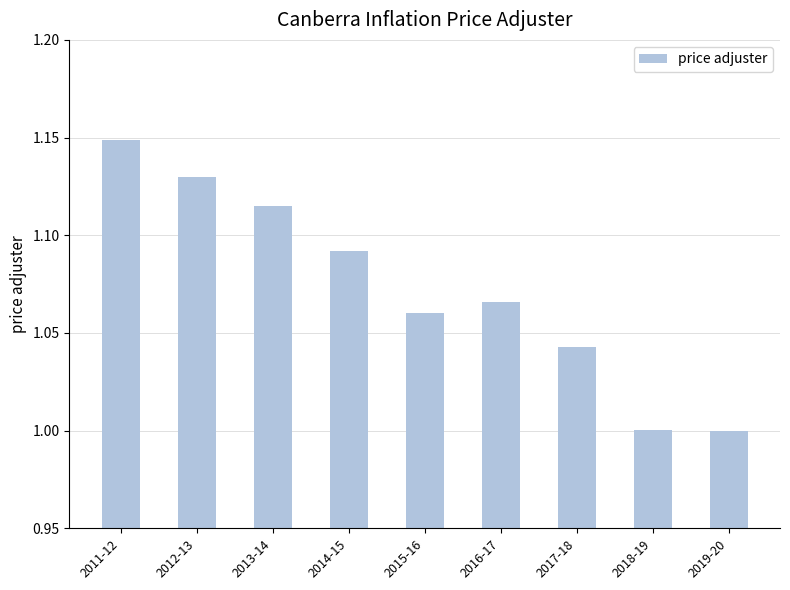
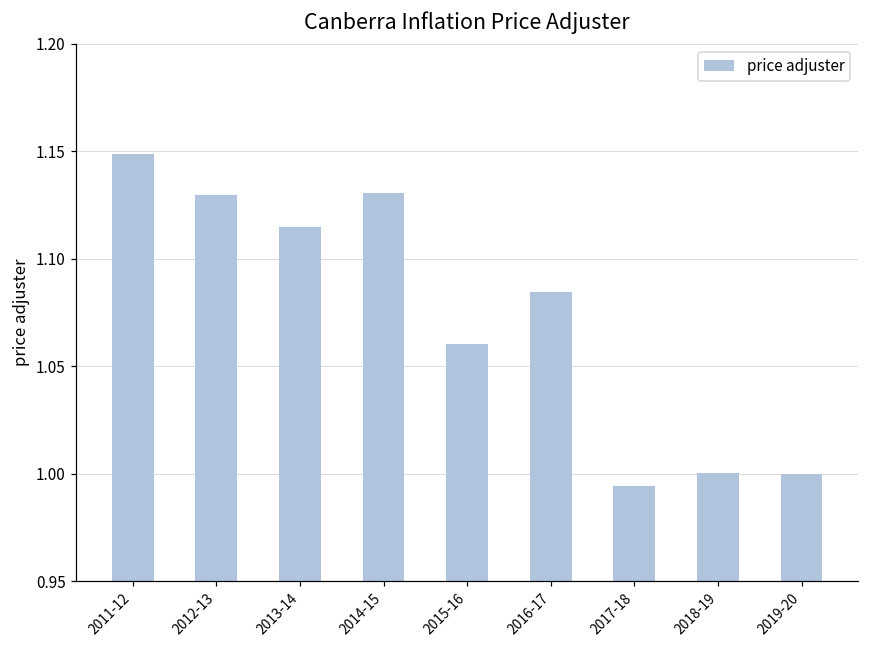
2014-15: 1.092 -> 1.131
2016-17: 1.066 -> 1.084
2017-18: 1.043 -> 0.994
